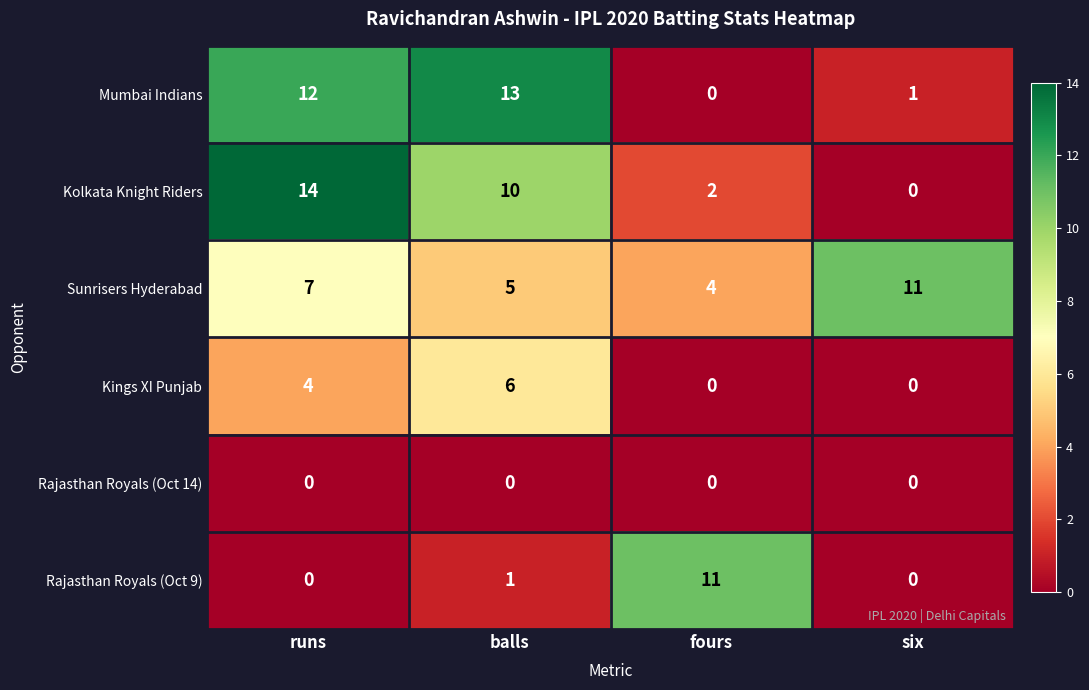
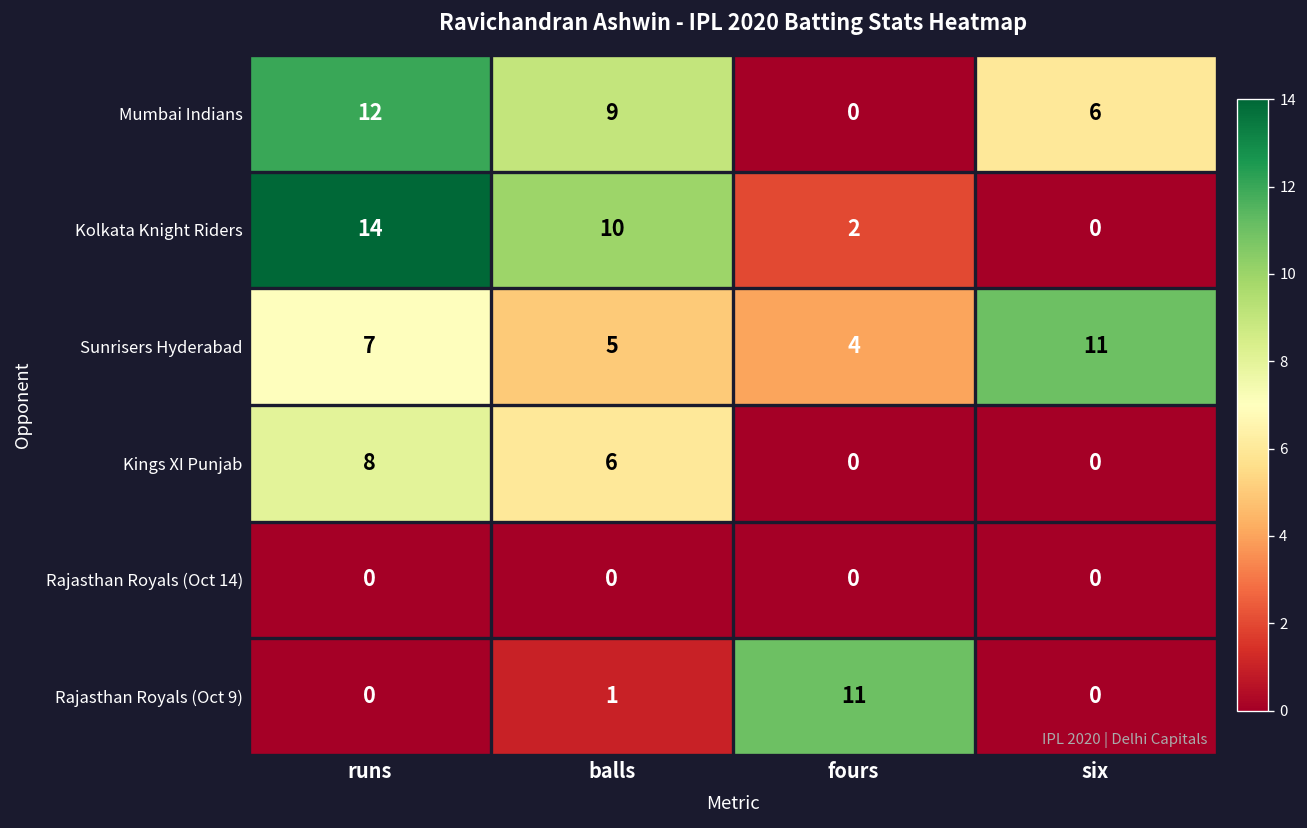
Mumbai Indians, balls: 13 -> 9
Mumbai Indians, six: 1 -> 6
Kings XI Punjab, runs: 4 -> 8
